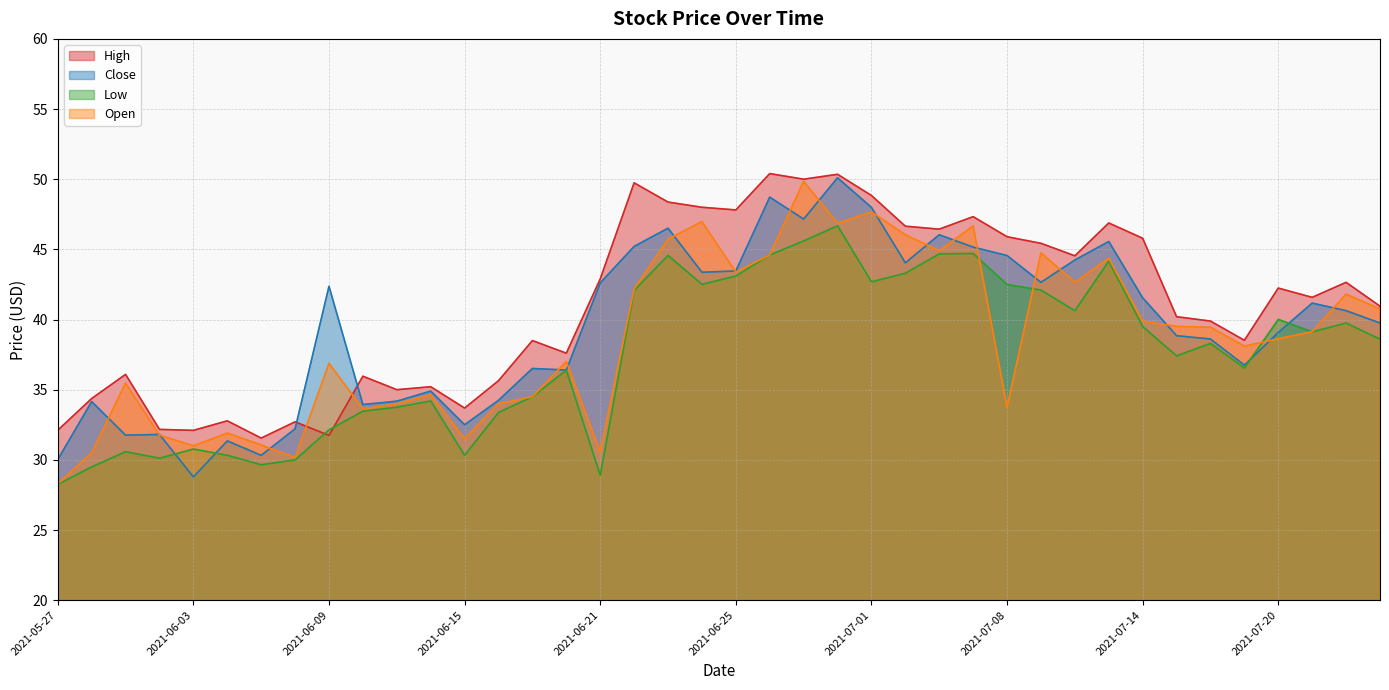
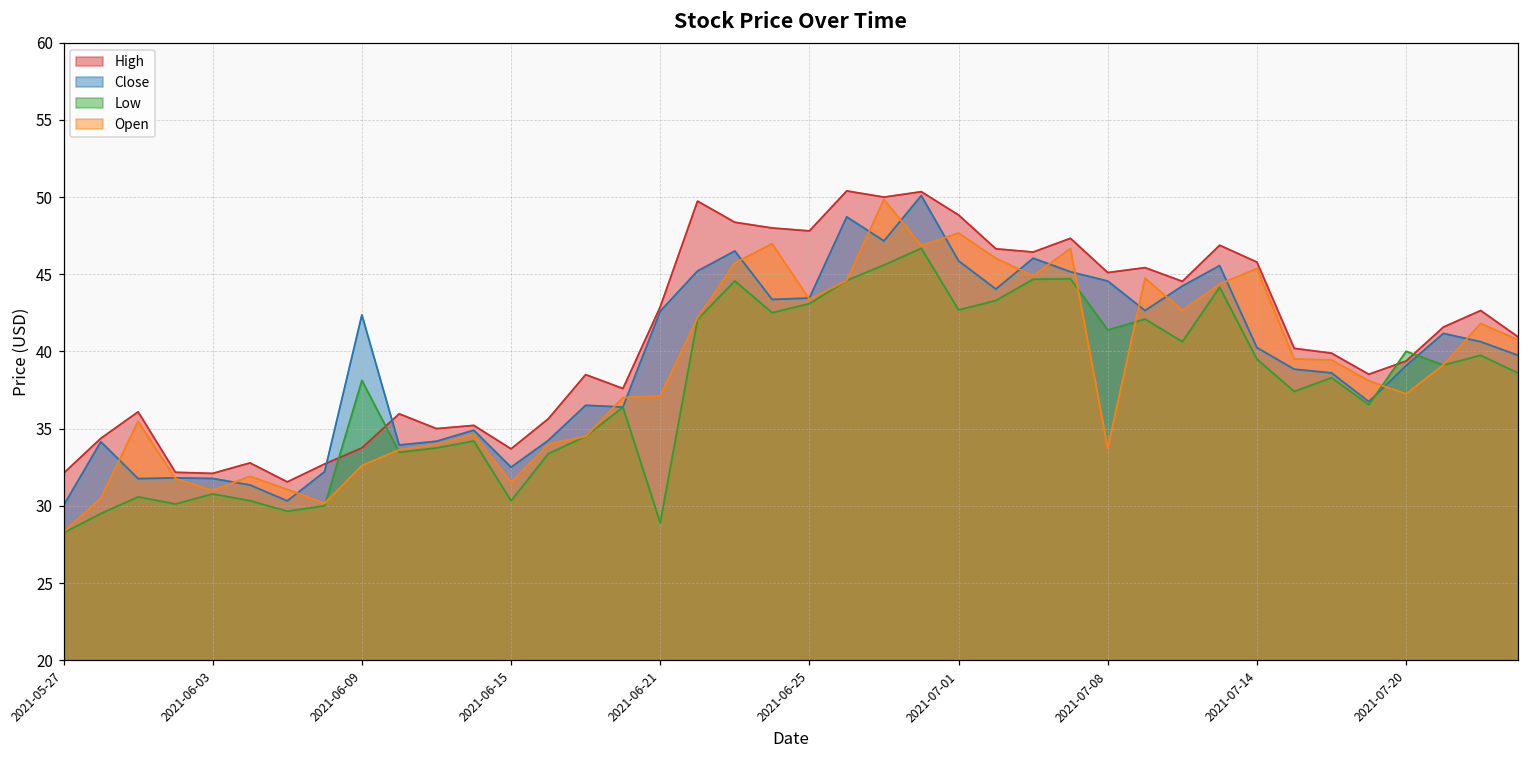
Close, 2021-06-03: 28.8 -> 31.8
High, 2021-06-09: 31.7 -> 33.8
Low, 2021-06-09: 32.1 -> 38.1
Open, 2021-06-09: 36.9 -> 32.6
Open, 2021-06-21: 30.6 -> 37.1
Close, 2021-07-01: 48.0 -> 45.9
High, 2021-07-08: 45.9 -> 45.1
Low, 2021-07-08: 42.5 -> 41.4
Close, 2021-07-14: 41.6 -> 40.3
Open, 2021-07-14: 39.9 -> 45.4
High, 2021-07-20: 42.2 -> 39.4
Open, 2021-07-20: 38.6 -> 37.3
